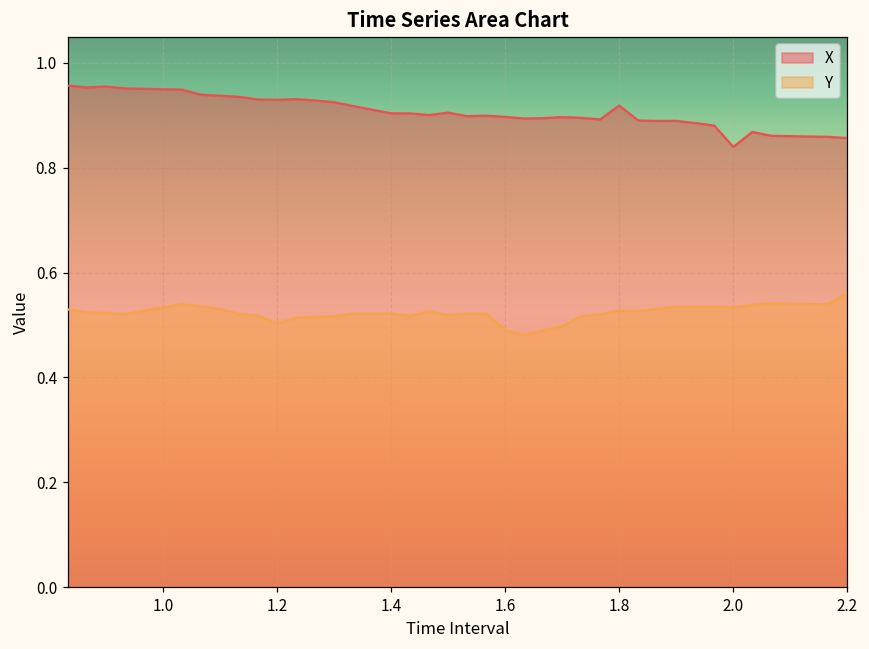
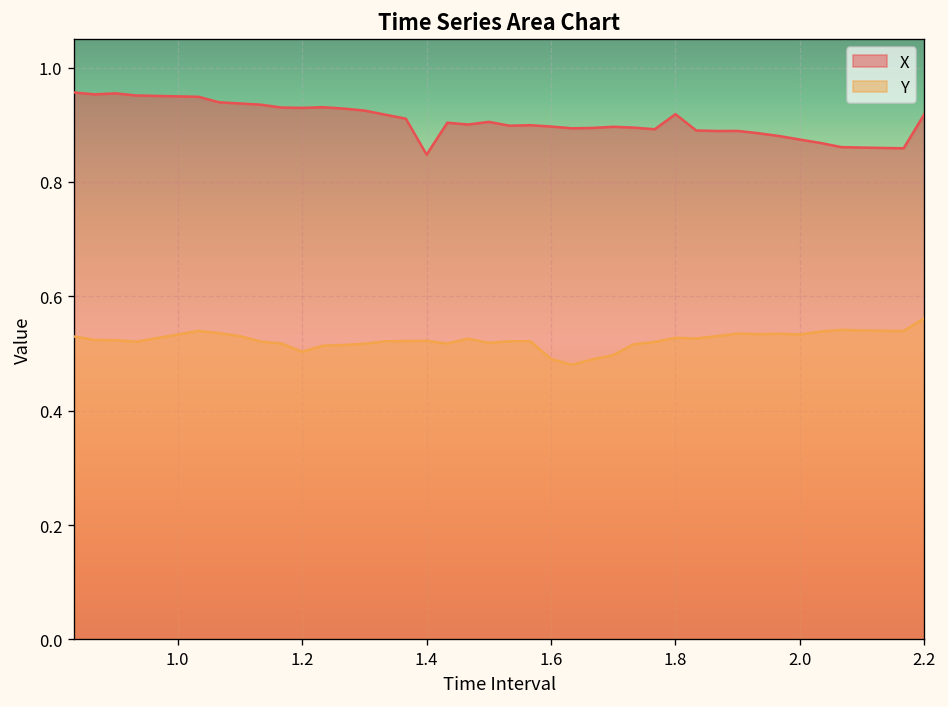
X, 1.4: 0.90 -> 0.85
X, 2.0: 0.84 -> 0.87
X, 2.2: 0.86 -> 0.92
